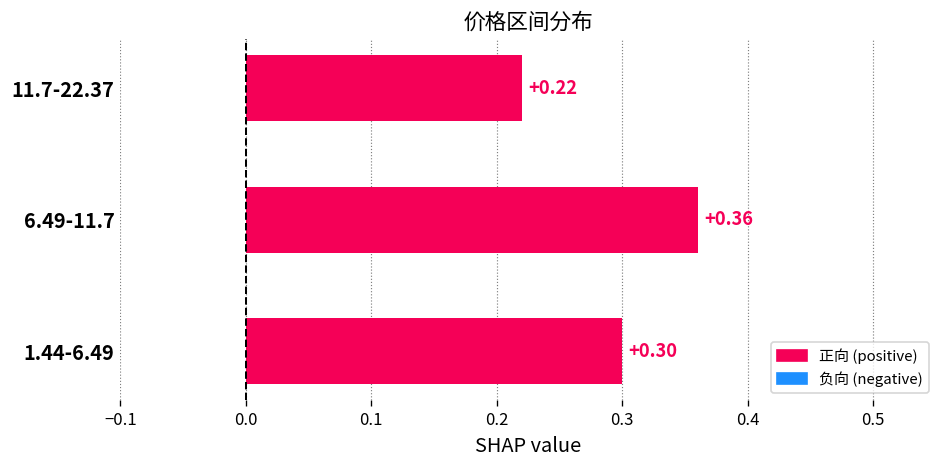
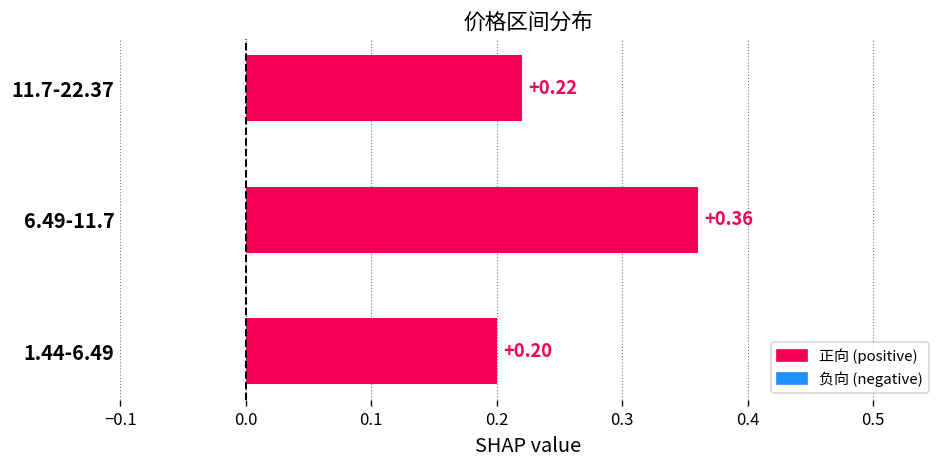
1.44-6.49: +0.30 -> +0.20
